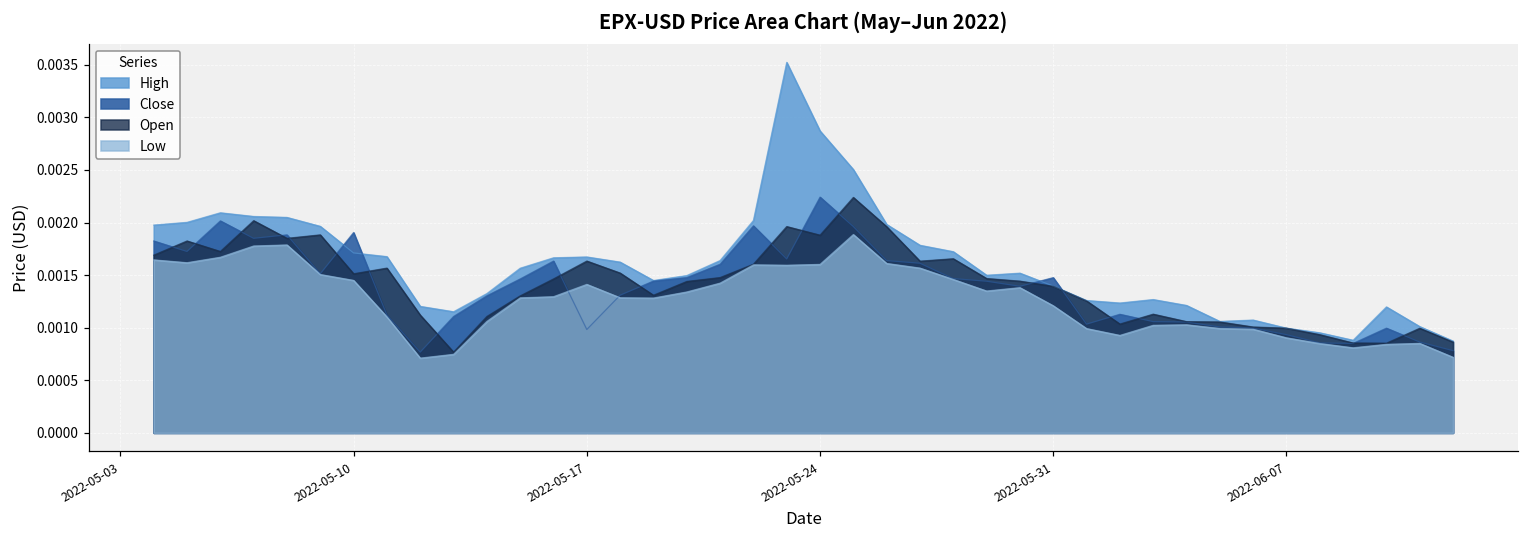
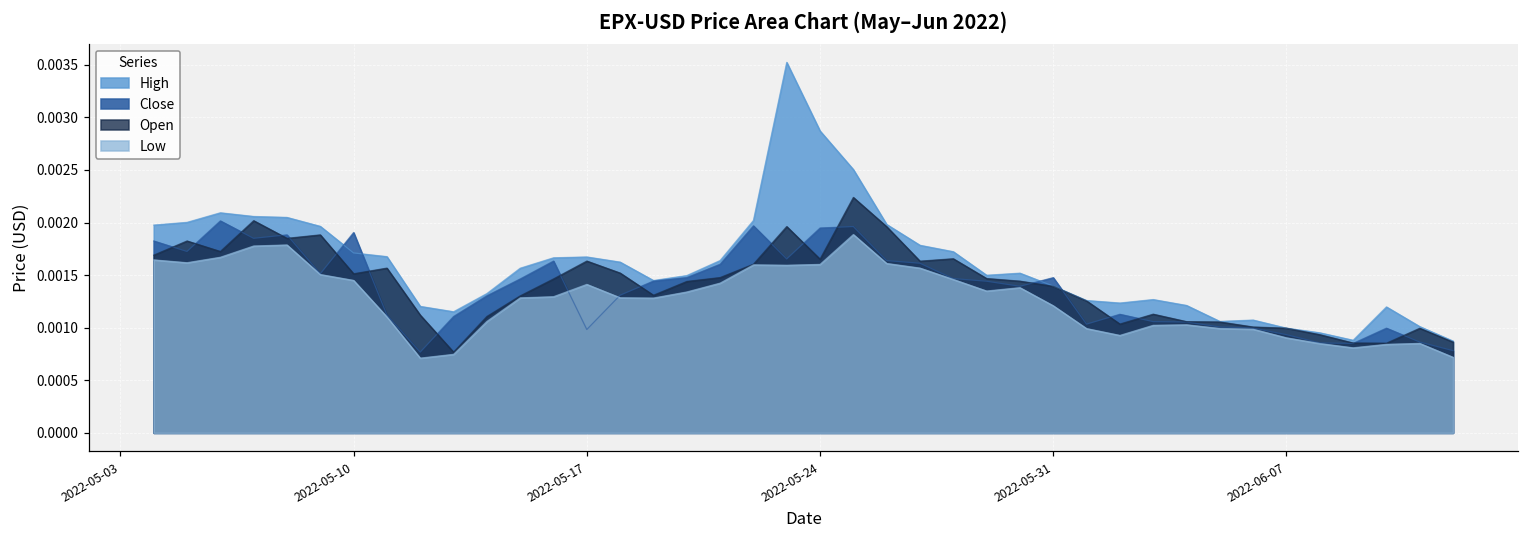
Close, 2022-05-24: 0.0022 -> 0.0019
Open, 2022-05-24: 0.0019 -> 0.0017
